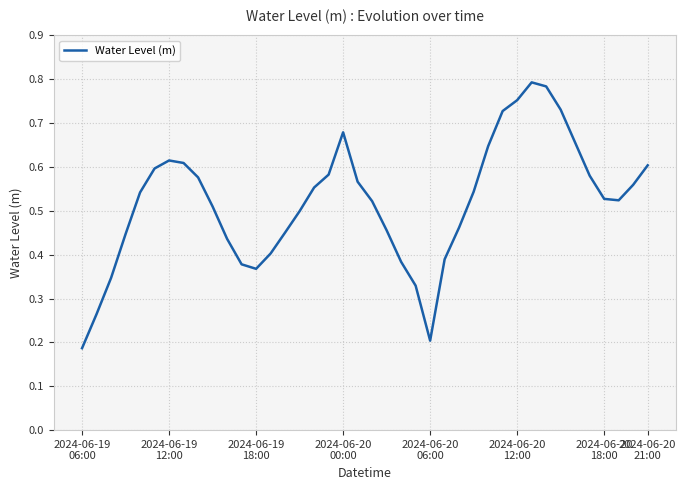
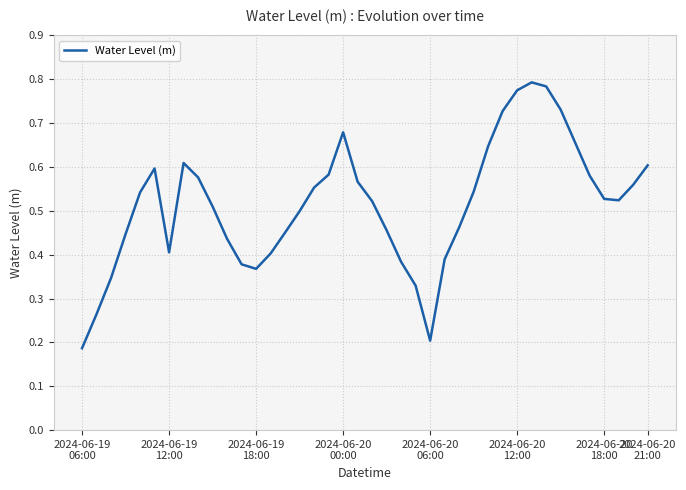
2024-06-19 12:00: 0.61 -> 0.41
2024-06-20 12:00: 0.75 -> 0.77
